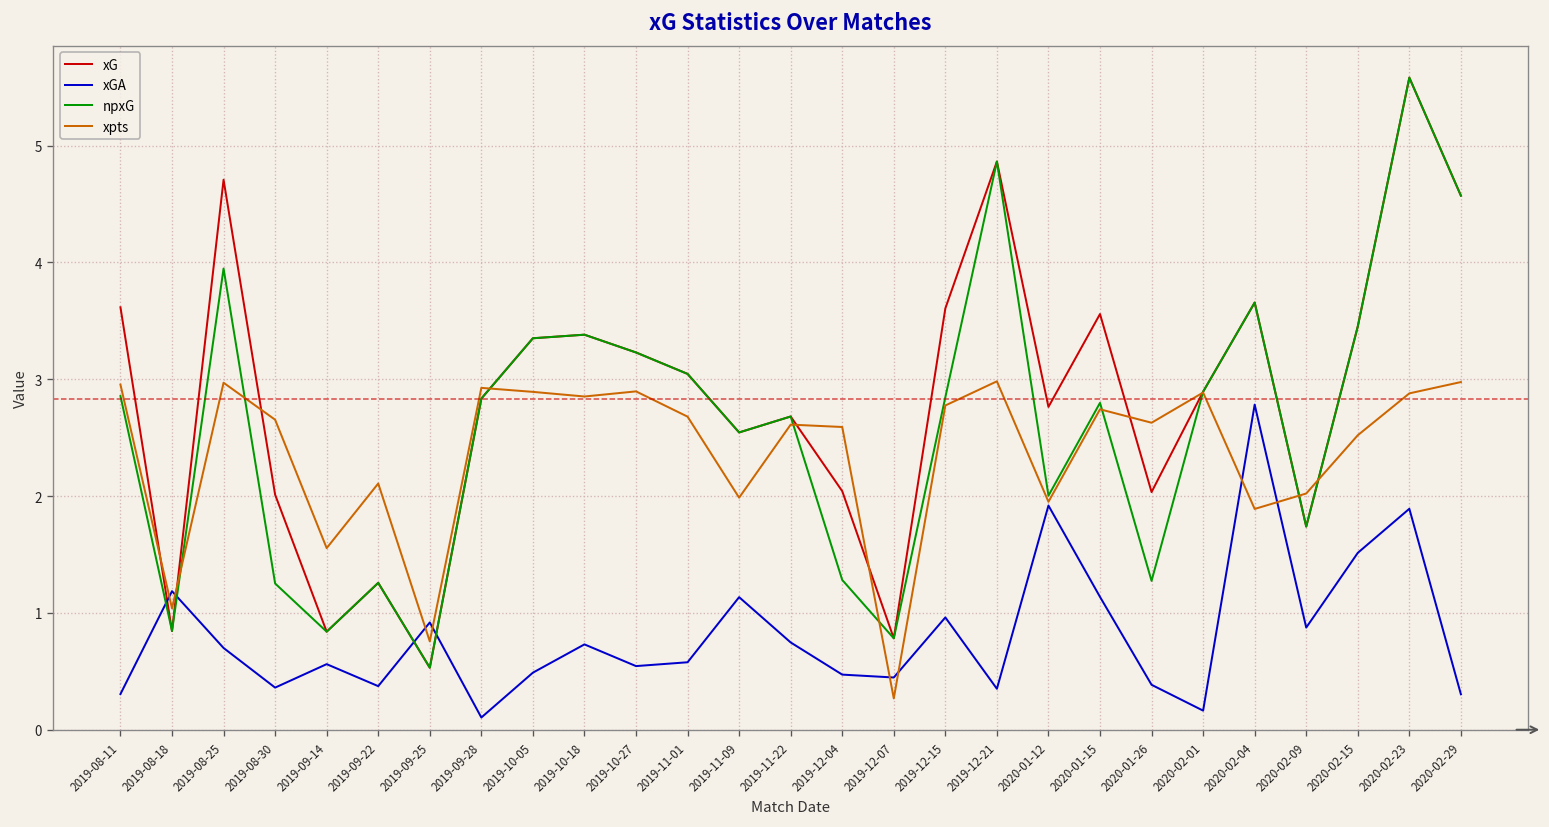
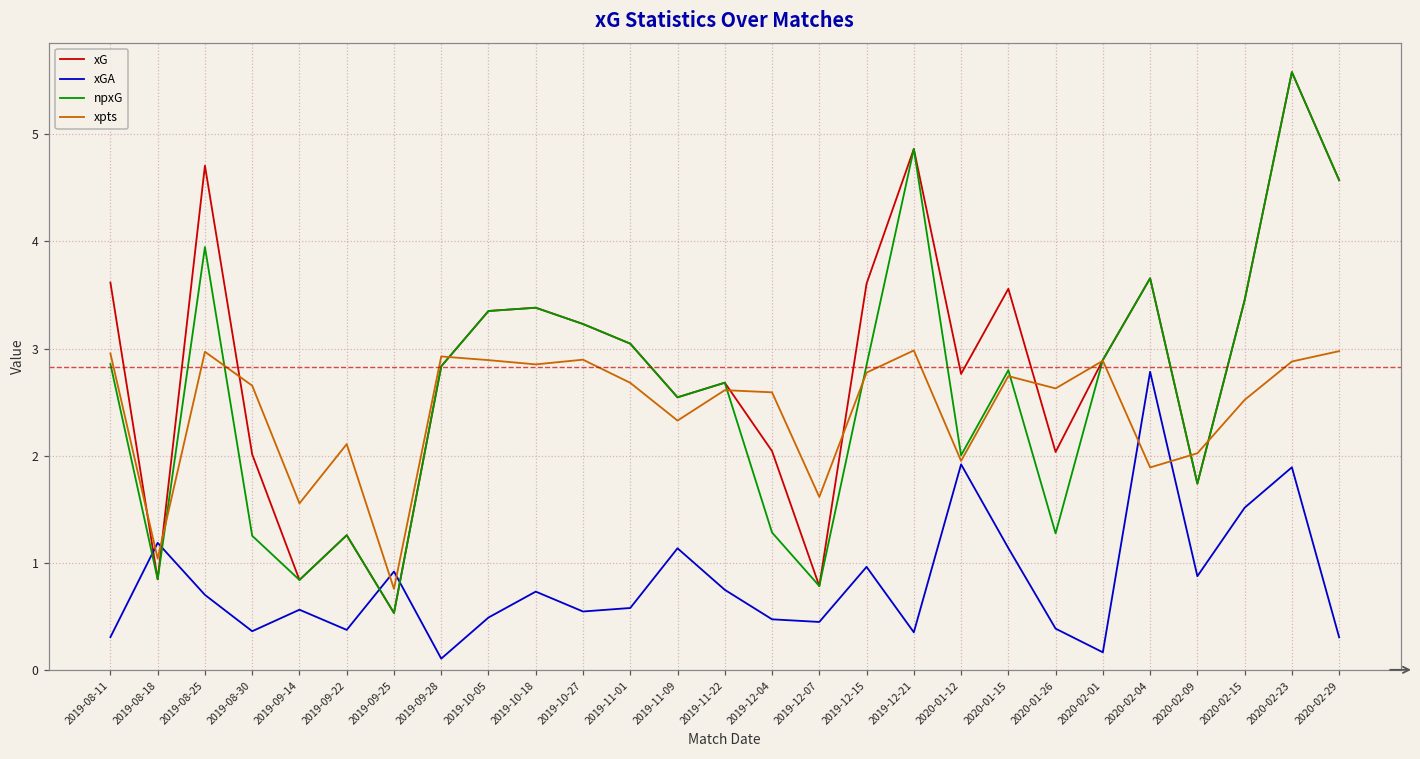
xpts, 2019-11-09: 2.0 -> 2.3
xpts, 2019-12-07: 0.3 -> 1.6
